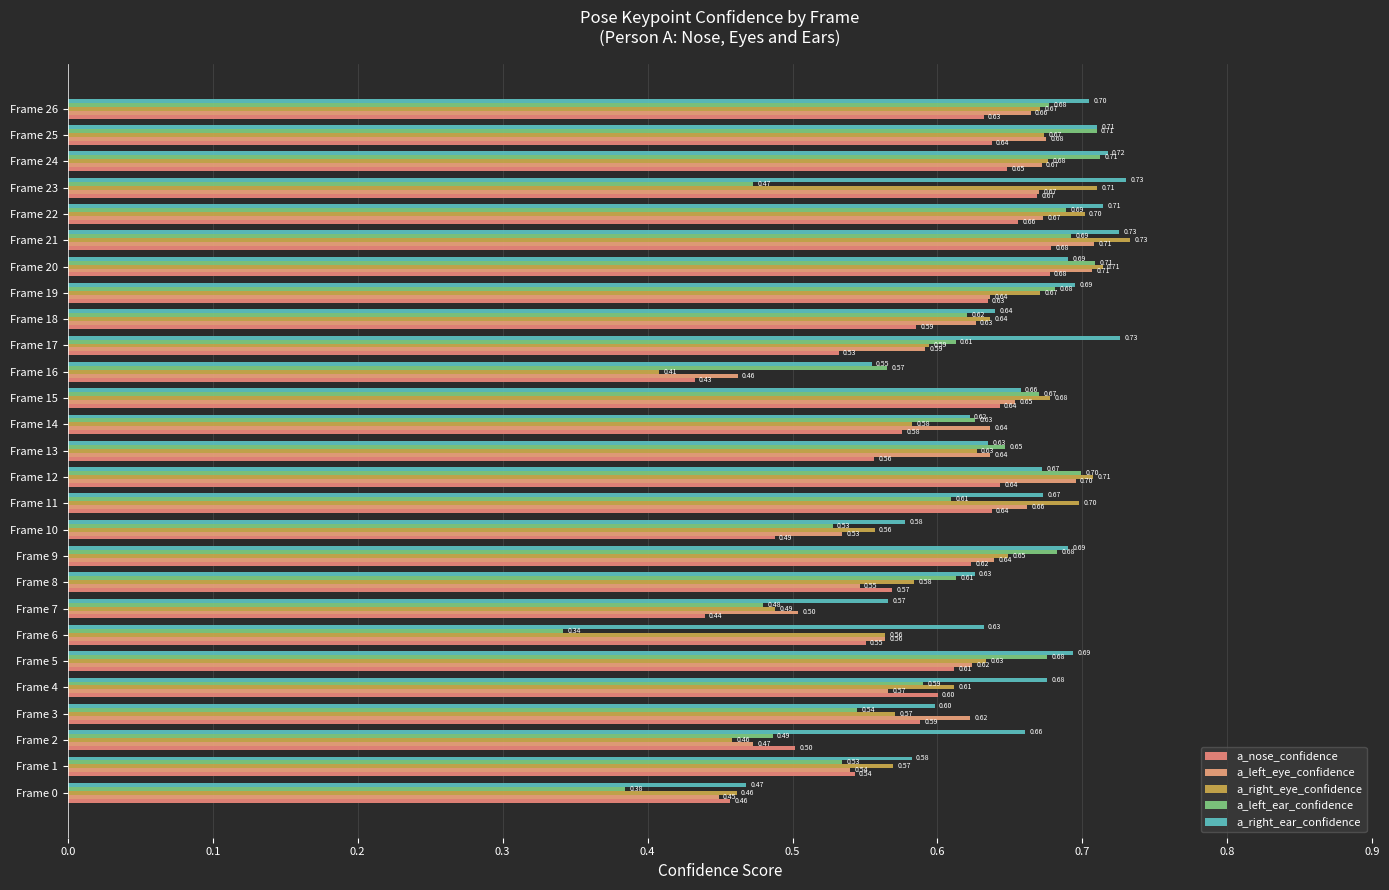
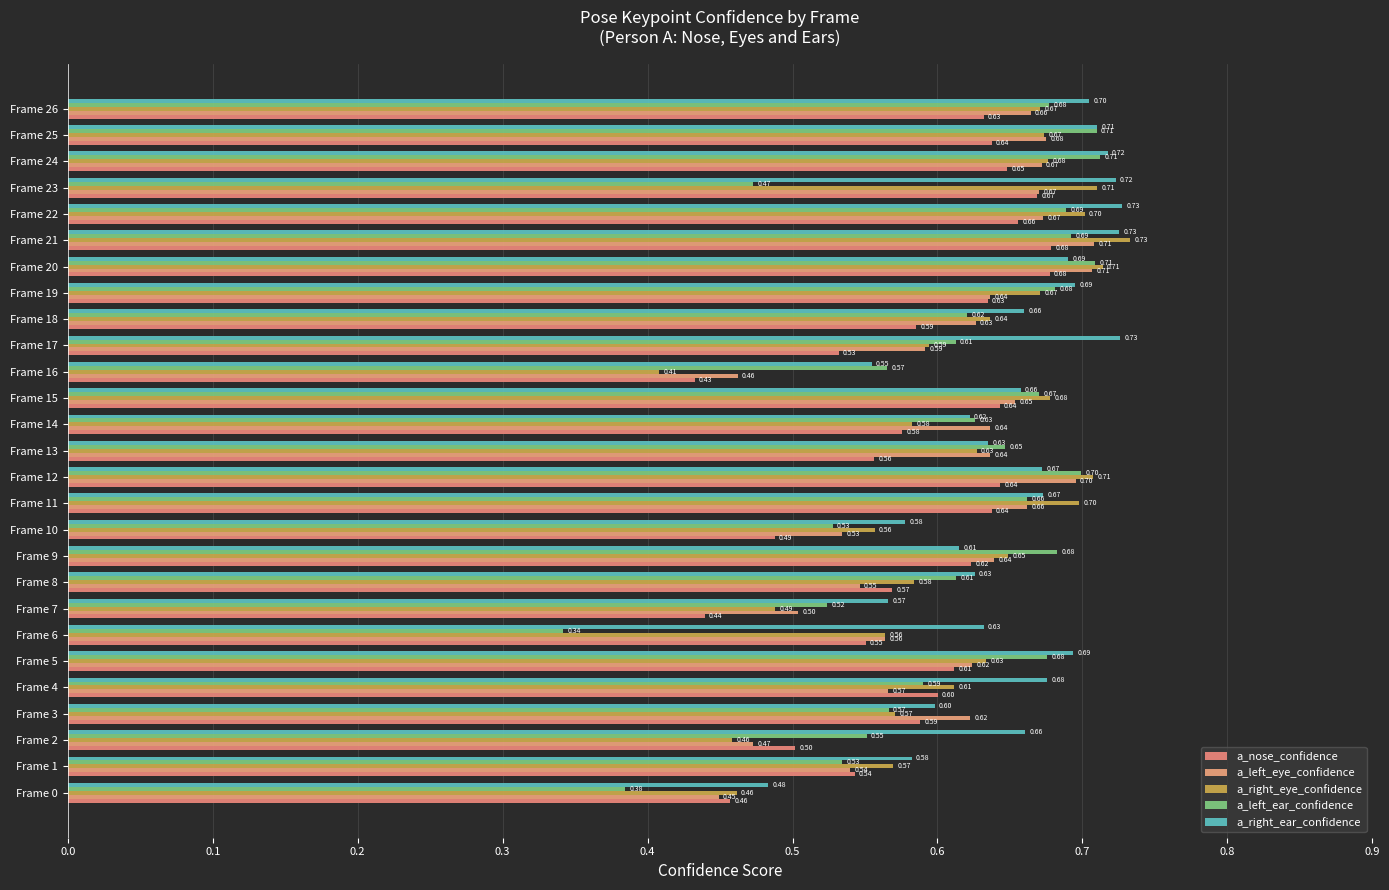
a_right_ear_confidence, Frame 23: 0.73 -> 0.72
a_right_ear_confidence, Frame 22: 0.71 -> 0.73
a_right_ear_confidence, Frame 18: 0.64 -> 0.66
a_left_ear_confidence, Frame 11: 0.61 -> 0.66
a_right_ear_confidence, Frame 9: 0.69 -> 0.61
a_left_ear_confidence, Frame 7: 0.48 -> 0.52
a_left_ear_confidence, Frame 3: 0.54 -> 0.57
a_left_ear_confidence, Frame 2: 0.49 -> 0.55
a_right_ear_confidence, Frame 0: 0.47 -> 0.48
